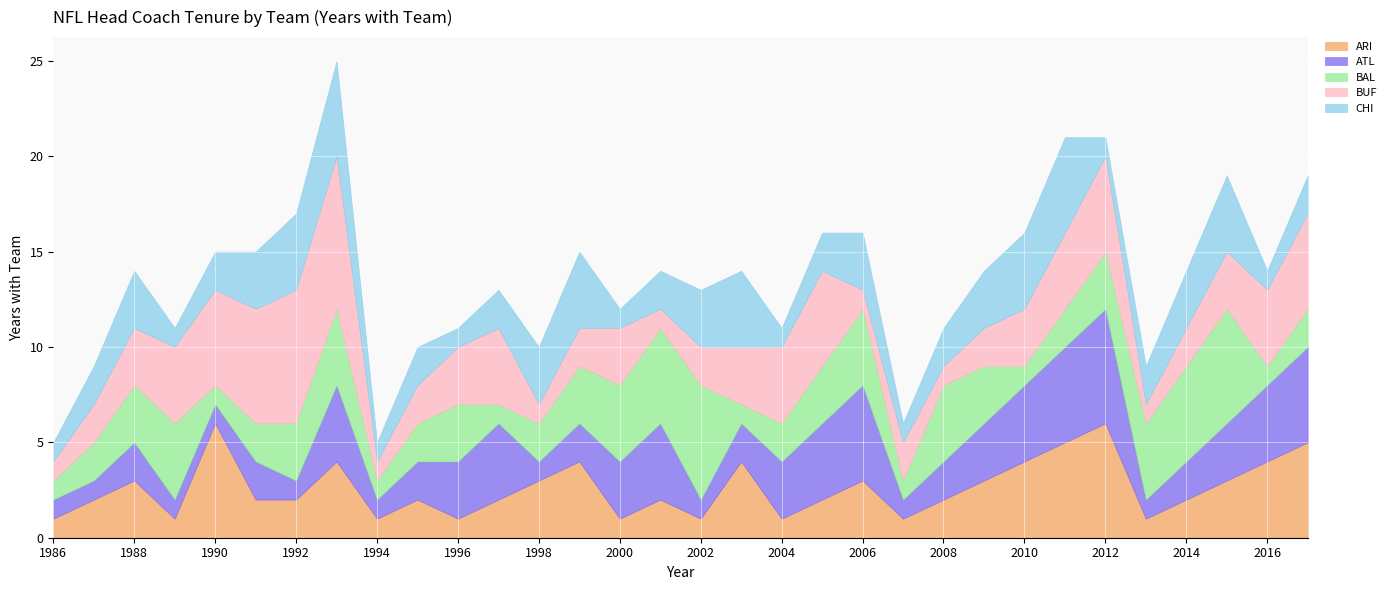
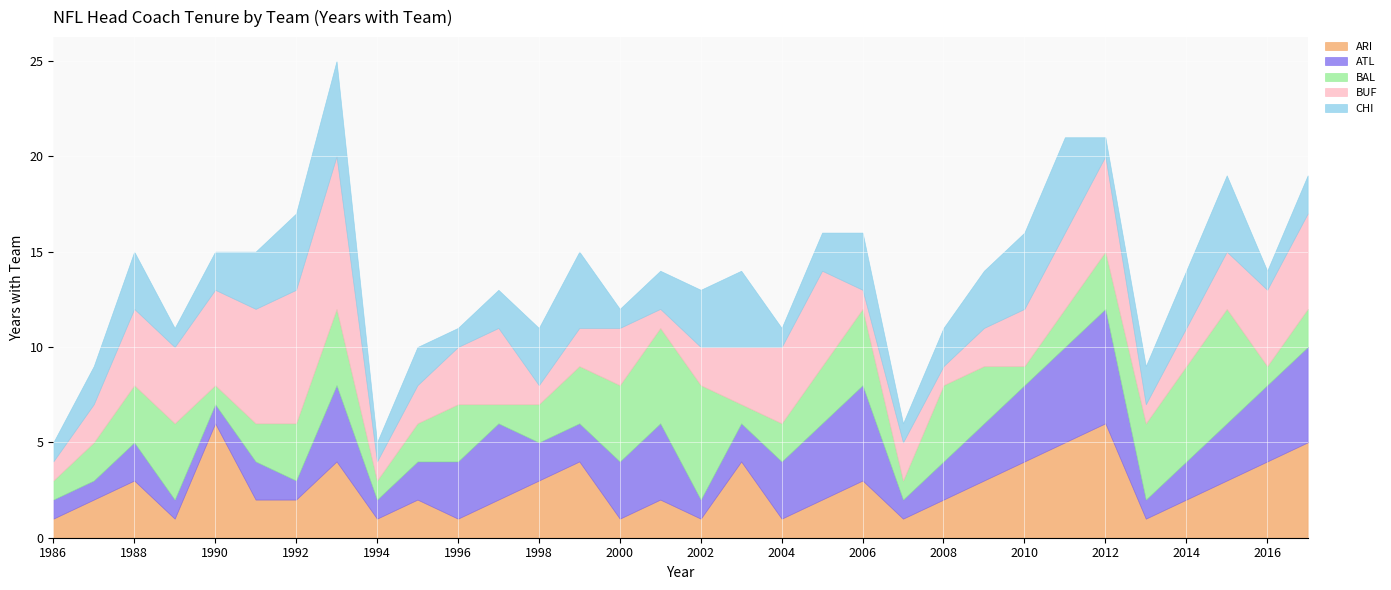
BUF, 1988: 3 -> 4
ATL, 1998: 1 -> 2
